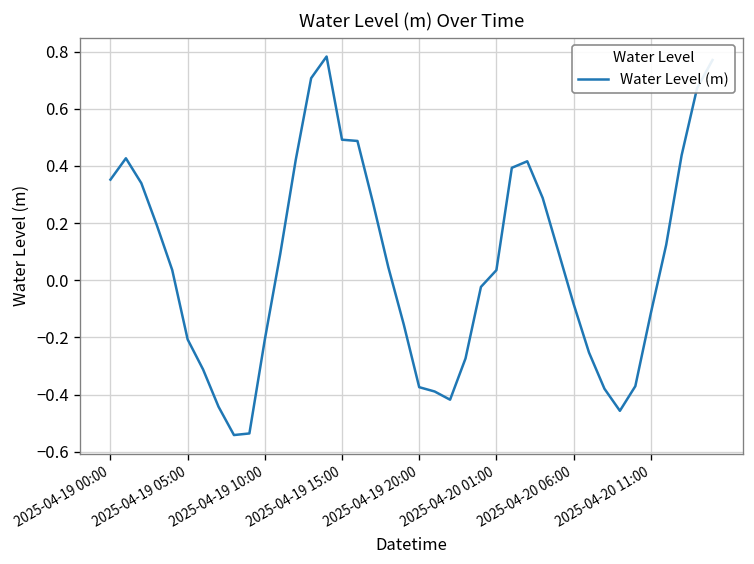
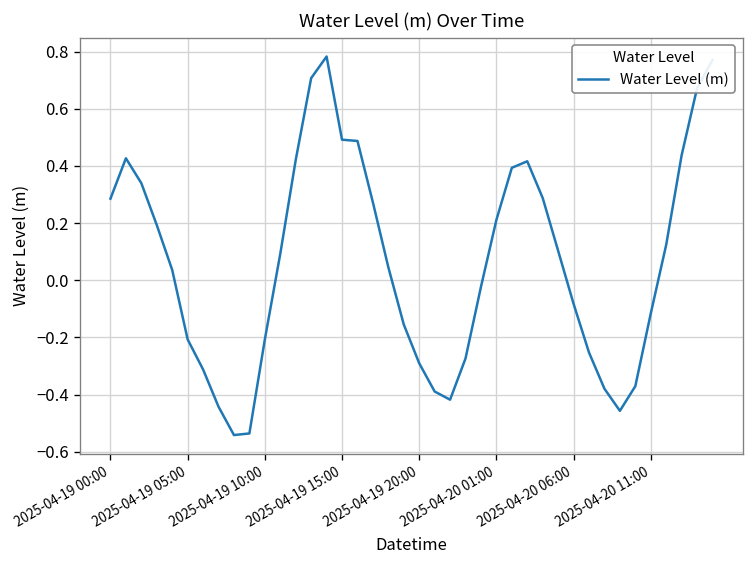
2025-04-19 00:00: 0.35 -> 0.29
2025-04-19 20:00: -0.37 -> -0.29
2025-04-20 01:00: 0.04 -> 0.21
